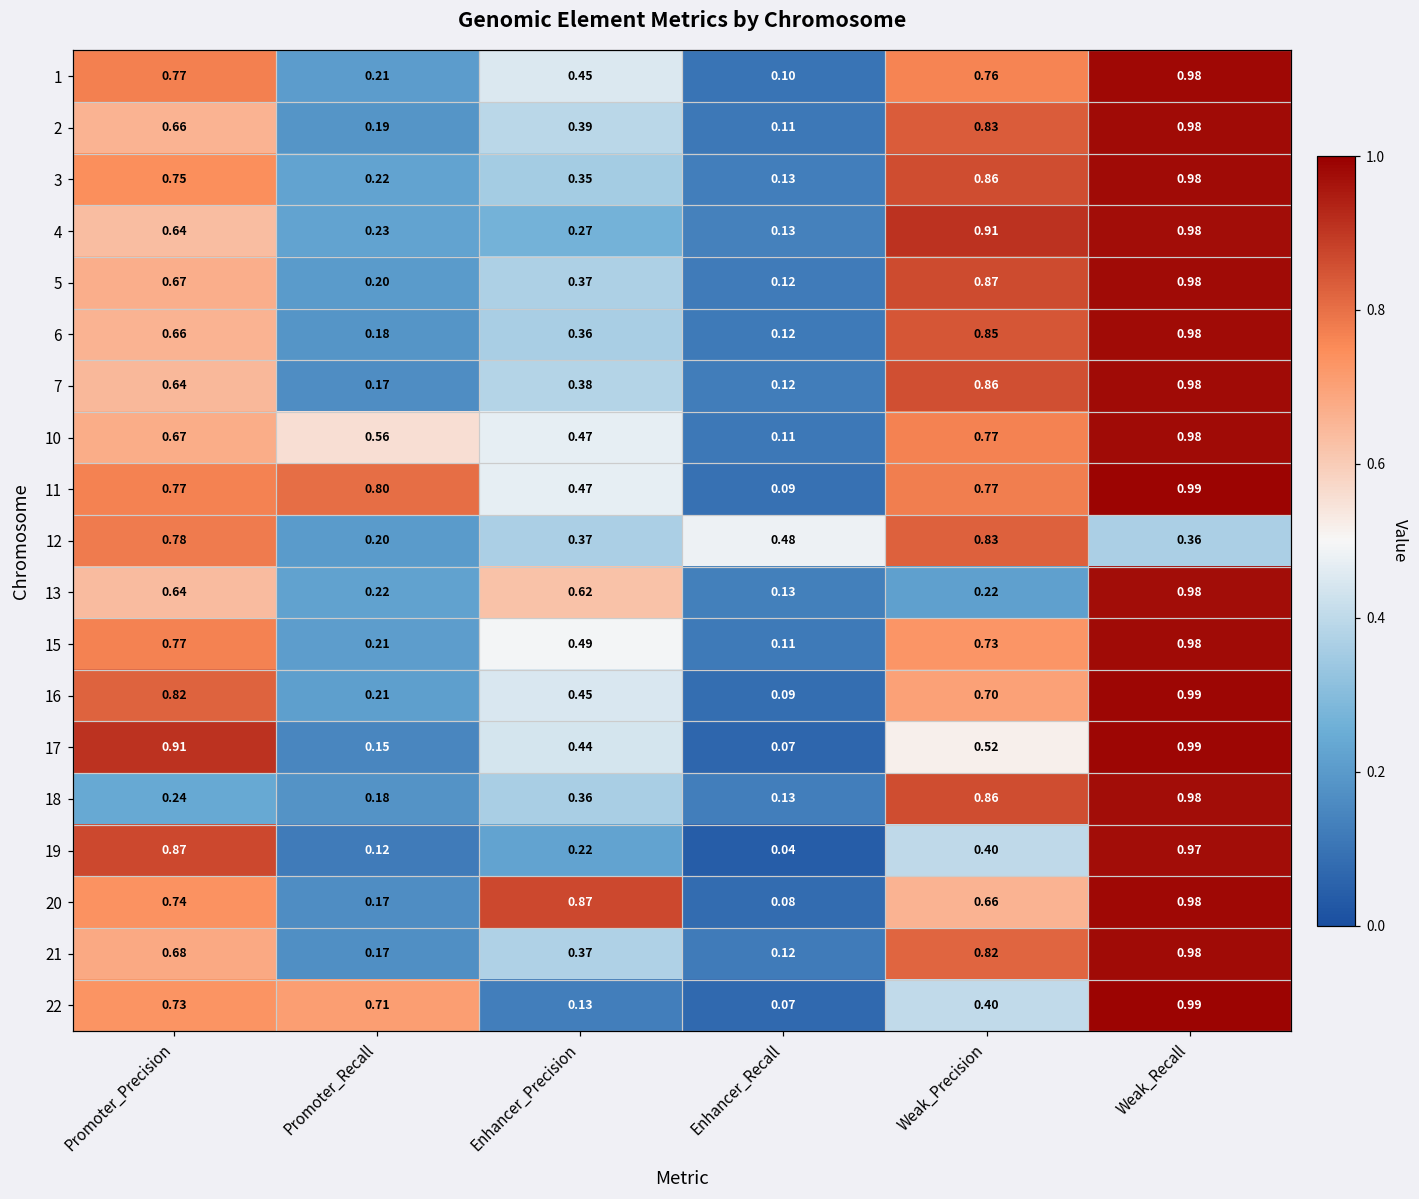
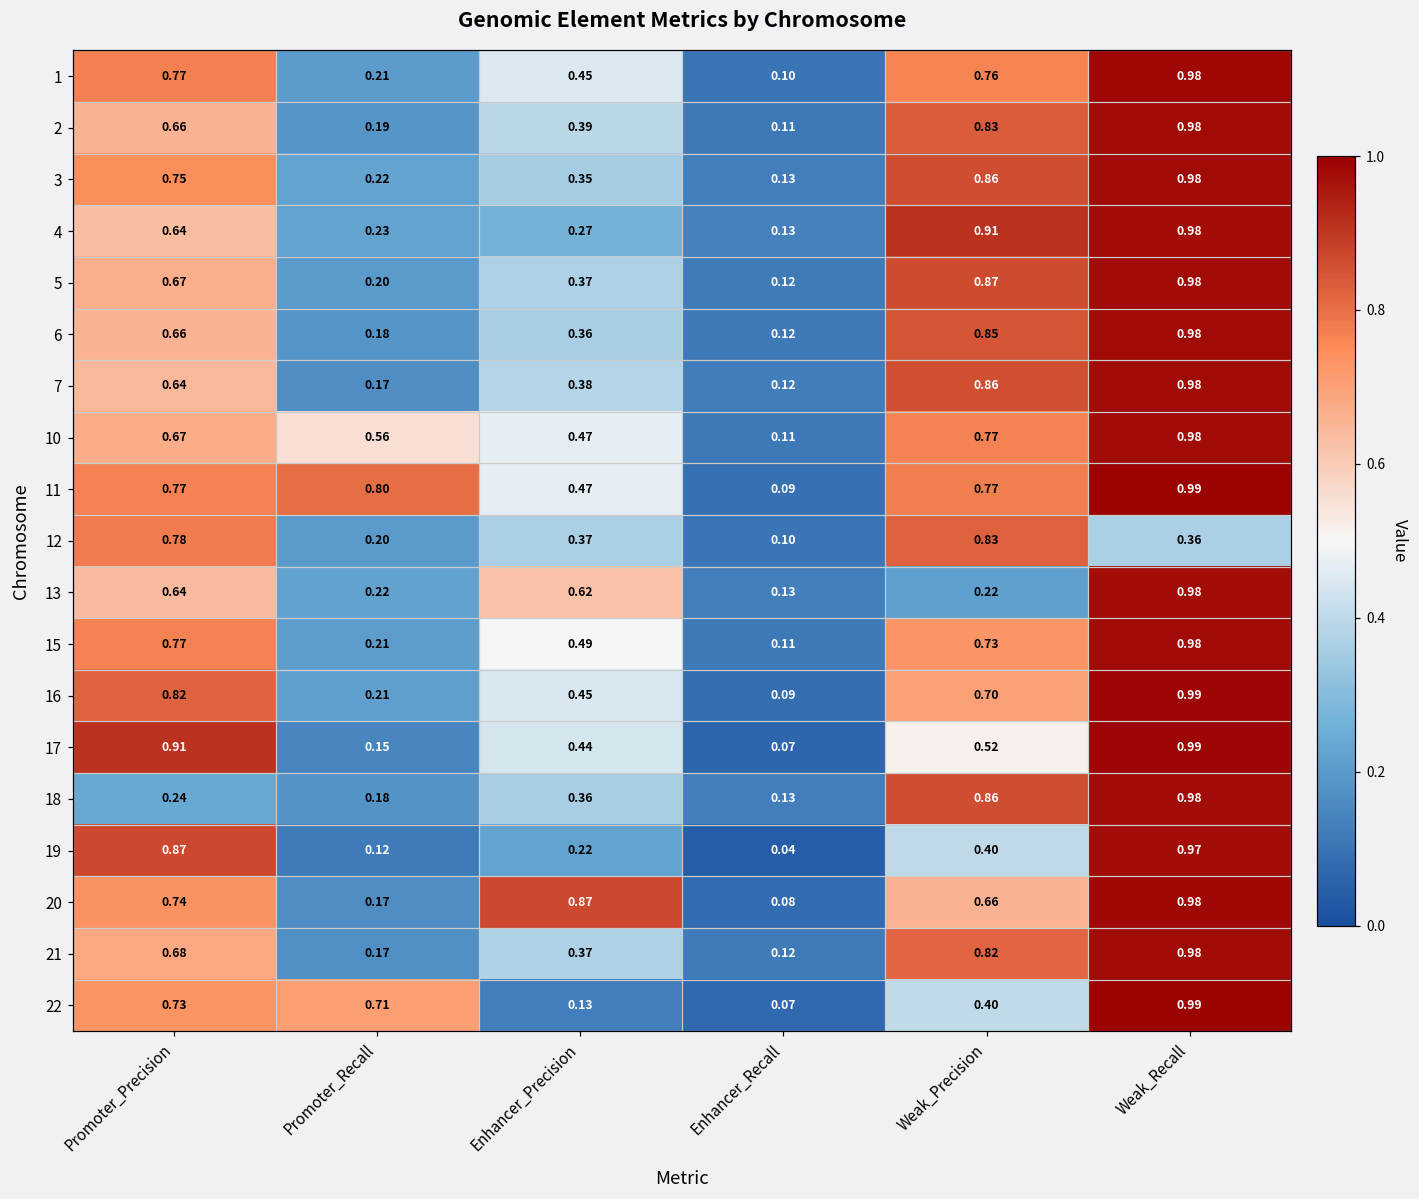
12, Enhancer_Recall: 0.48 -> 0.10
